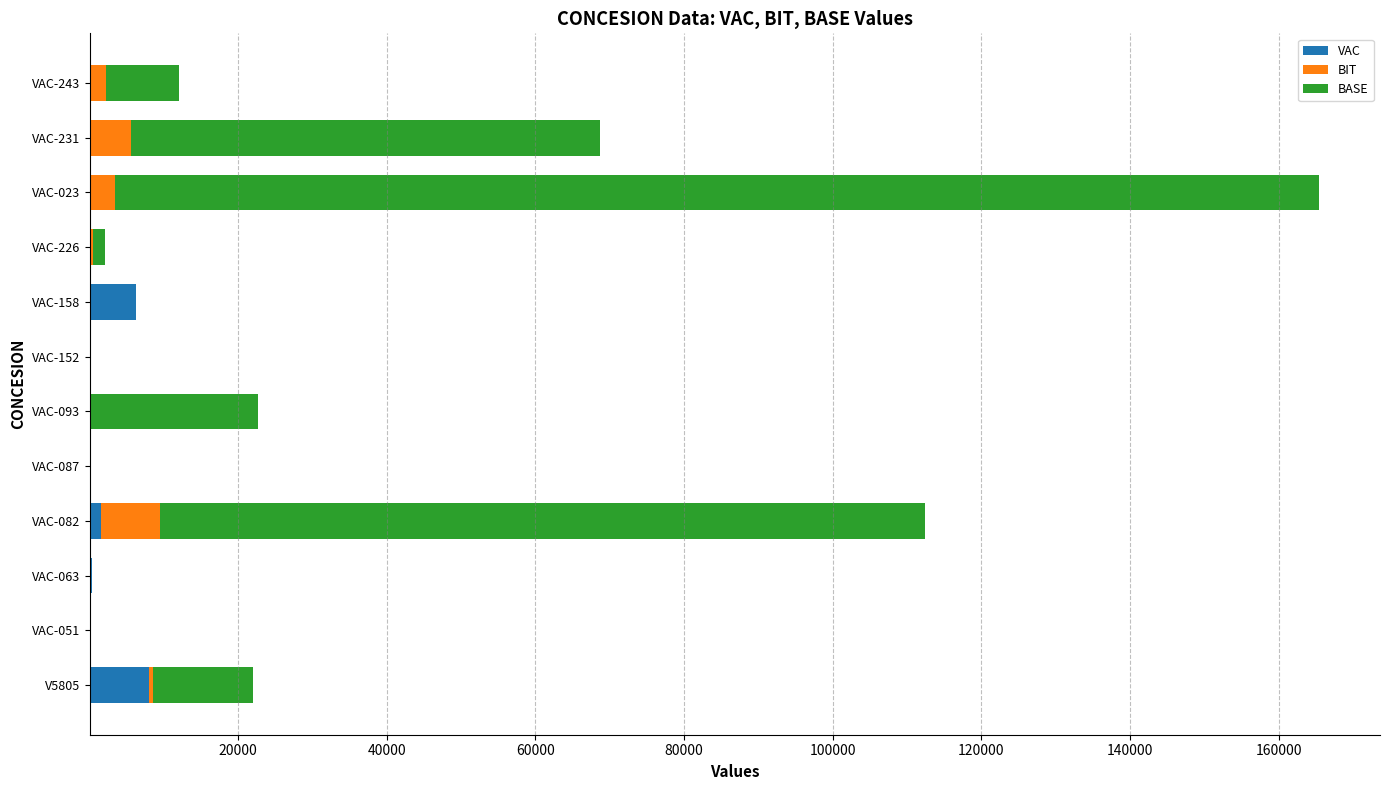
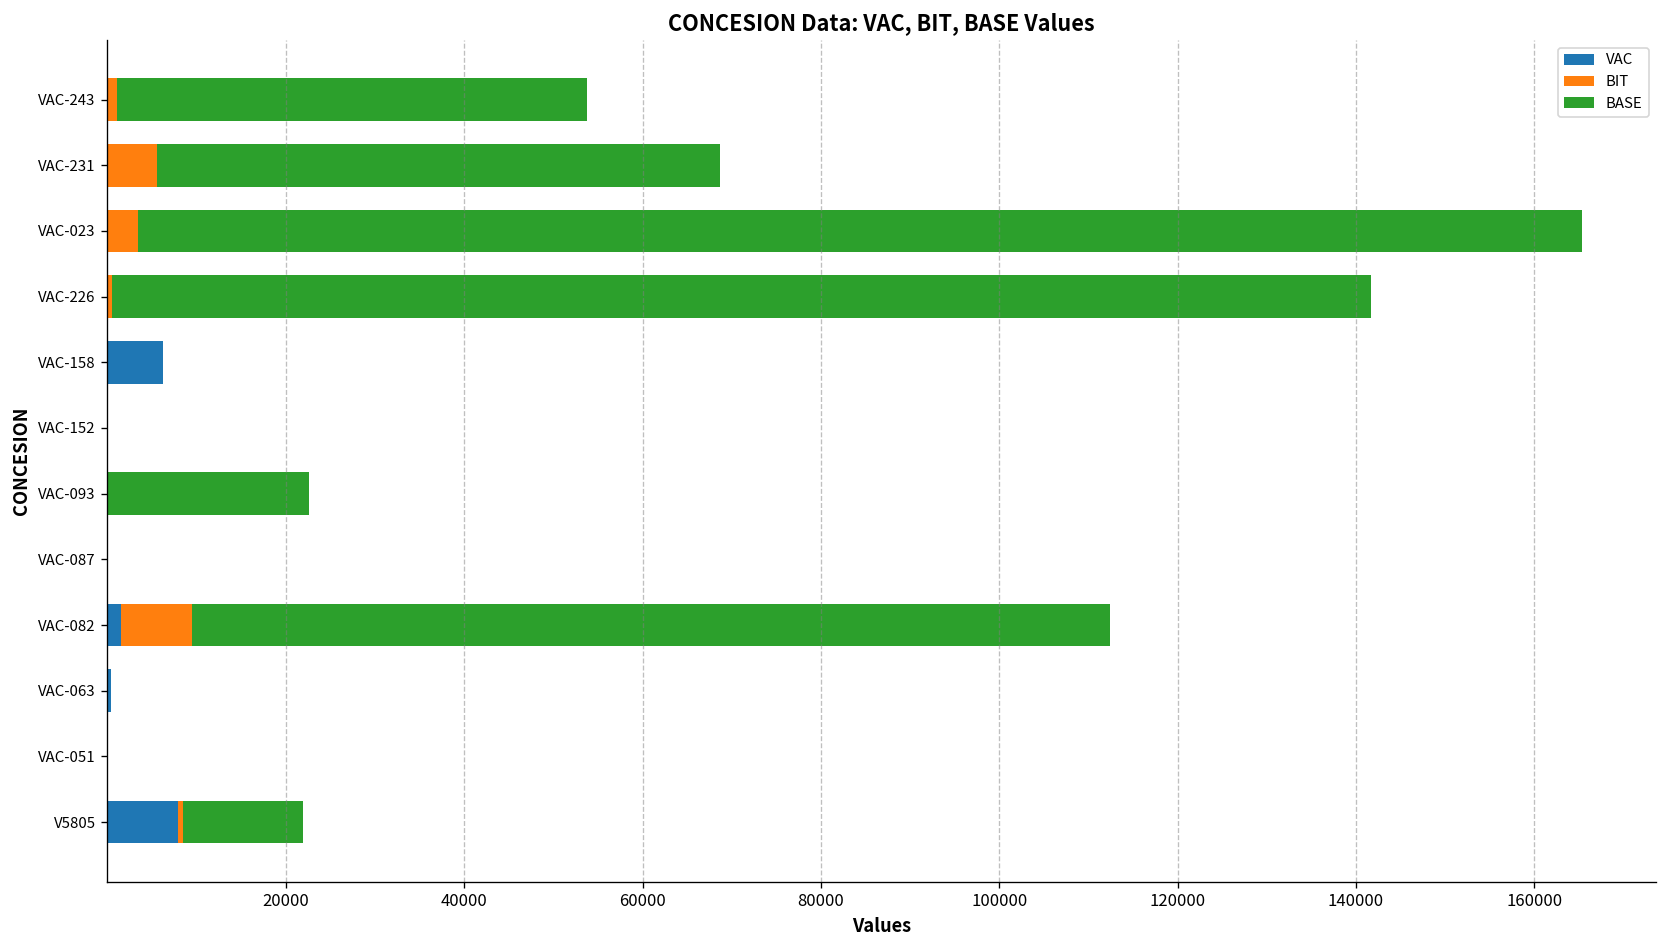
BIT, VAC-243: 2000 -> 1000
BASE, VAC-243: 10000 -> 53000
BASE, VAC-226: 2000 -> 141000
